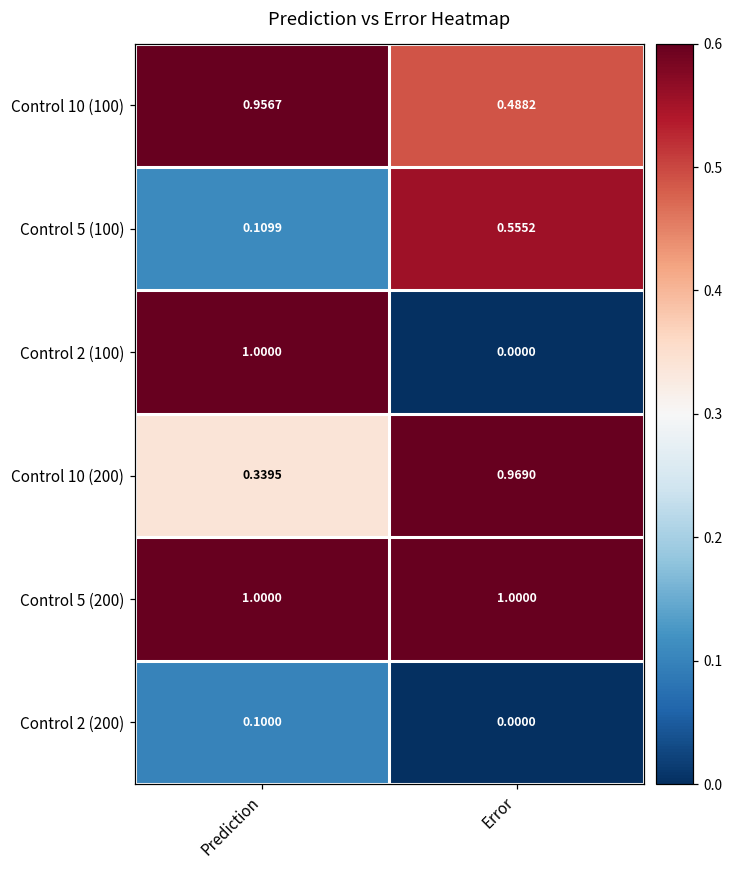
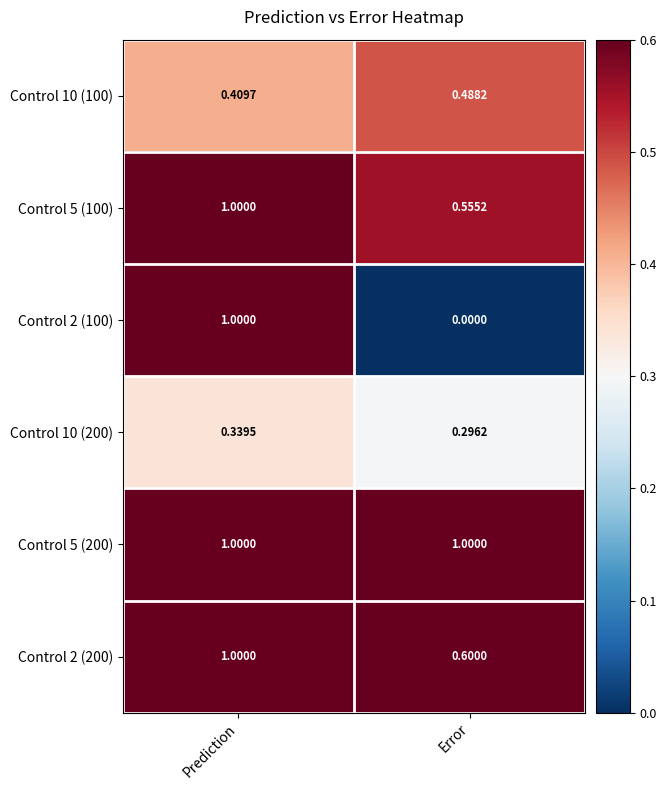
Control 10 (100), Prediction: 0.9567 -> 0.4097
Control 5 (100), Prediction: 0.1099 -> 1.0000
Control 10 (200), Error: 0.9690 -> 0.2962
Control 2 (200), Prediction: 0.1000 -> 1.0000
Control 2 (200), Error: 0.0000 -> 0.6000
